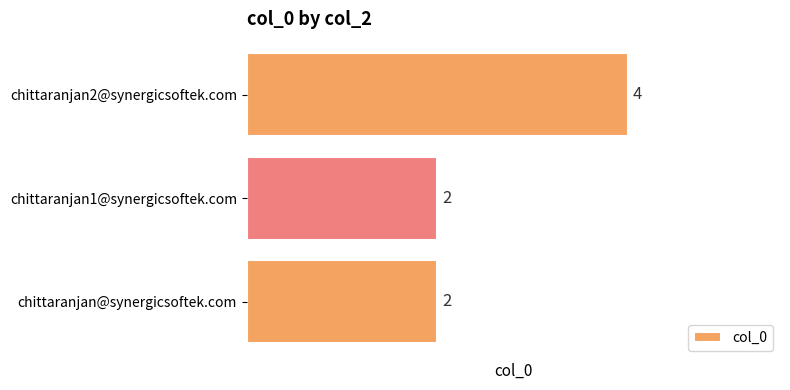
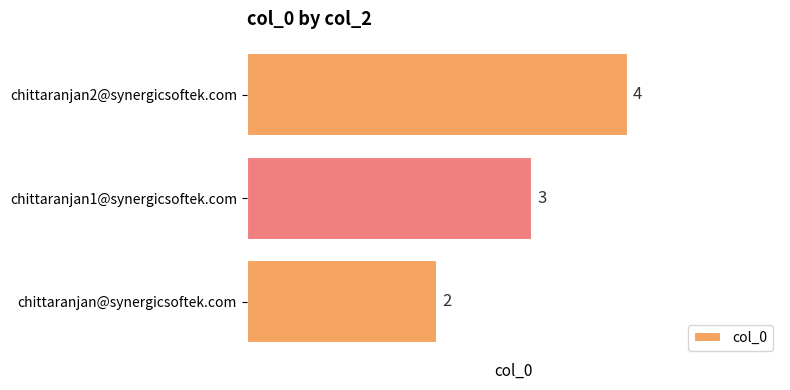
chittaranjan1@synergicsoftek.com: 2 -> 3
